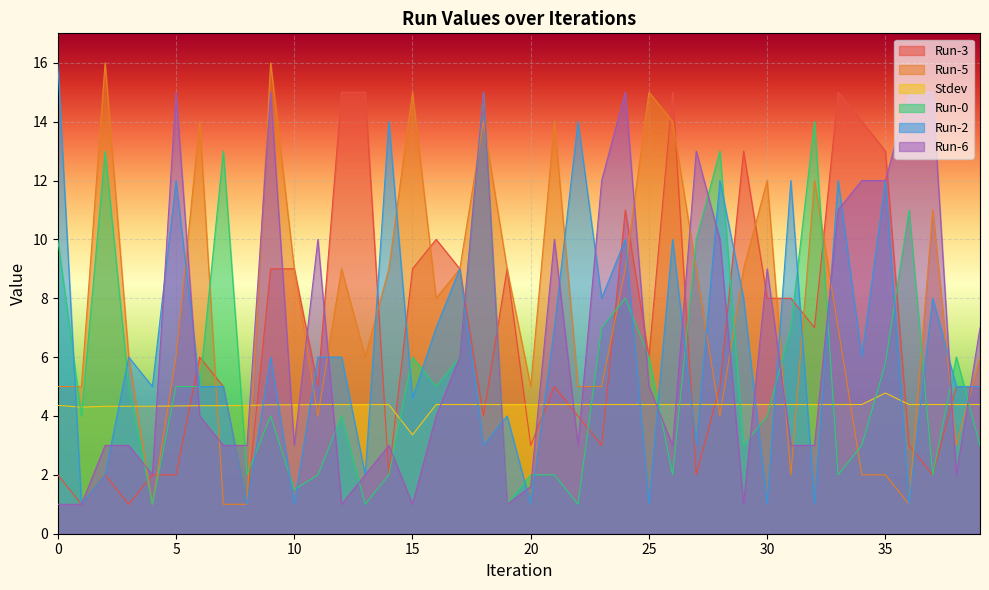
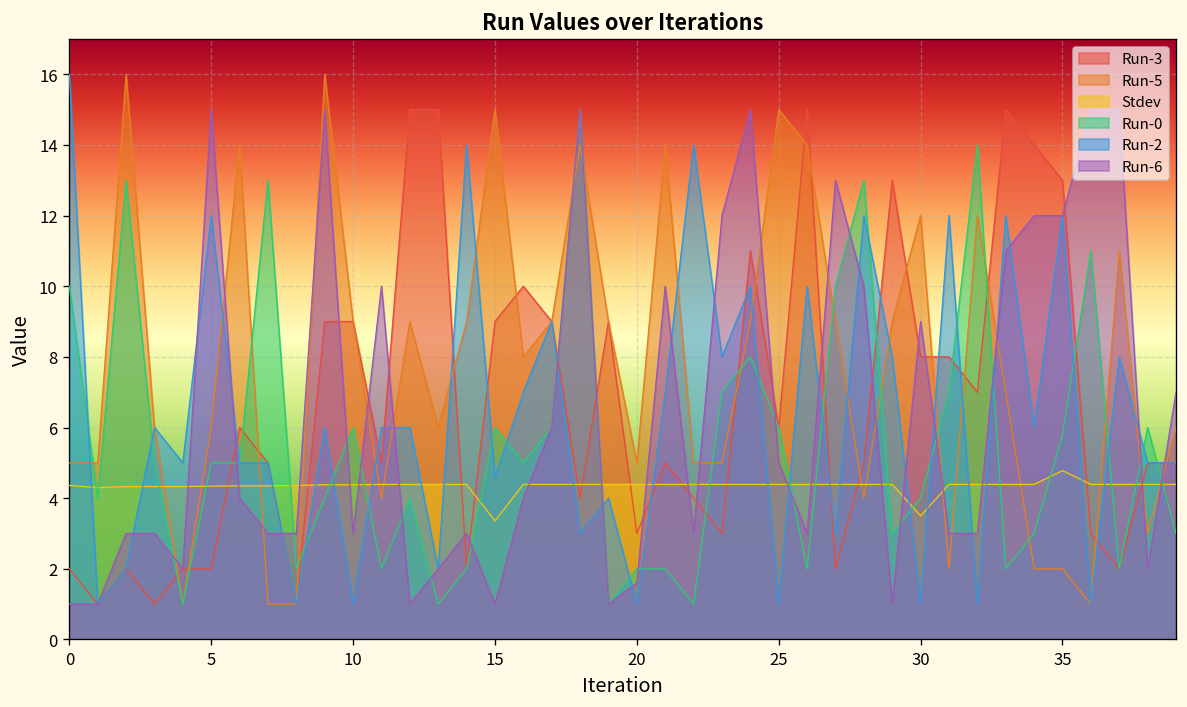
Run-0, 10: 1.5 -> 6.0
Stdev, 30: 4.4 -> 3.5
